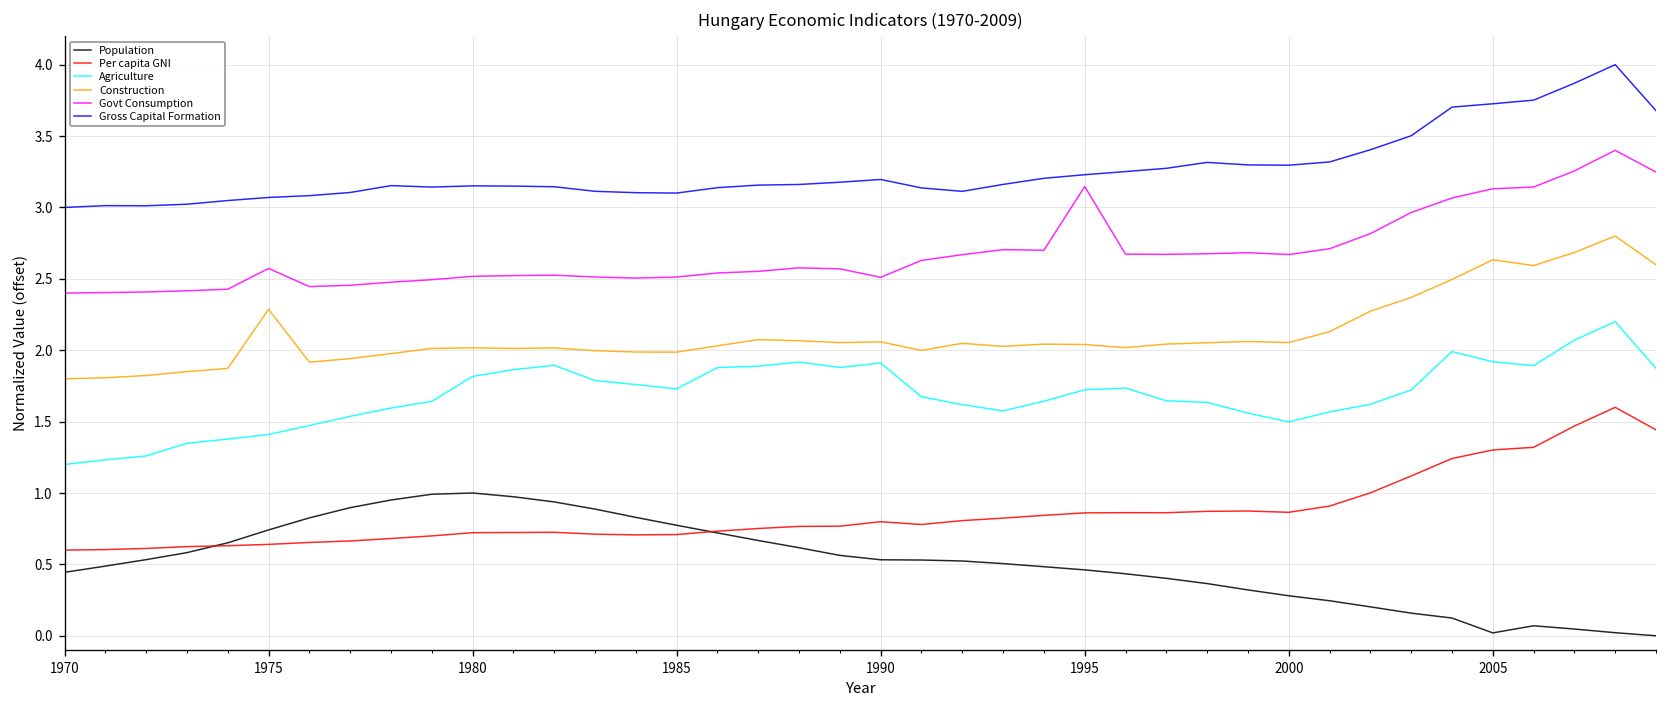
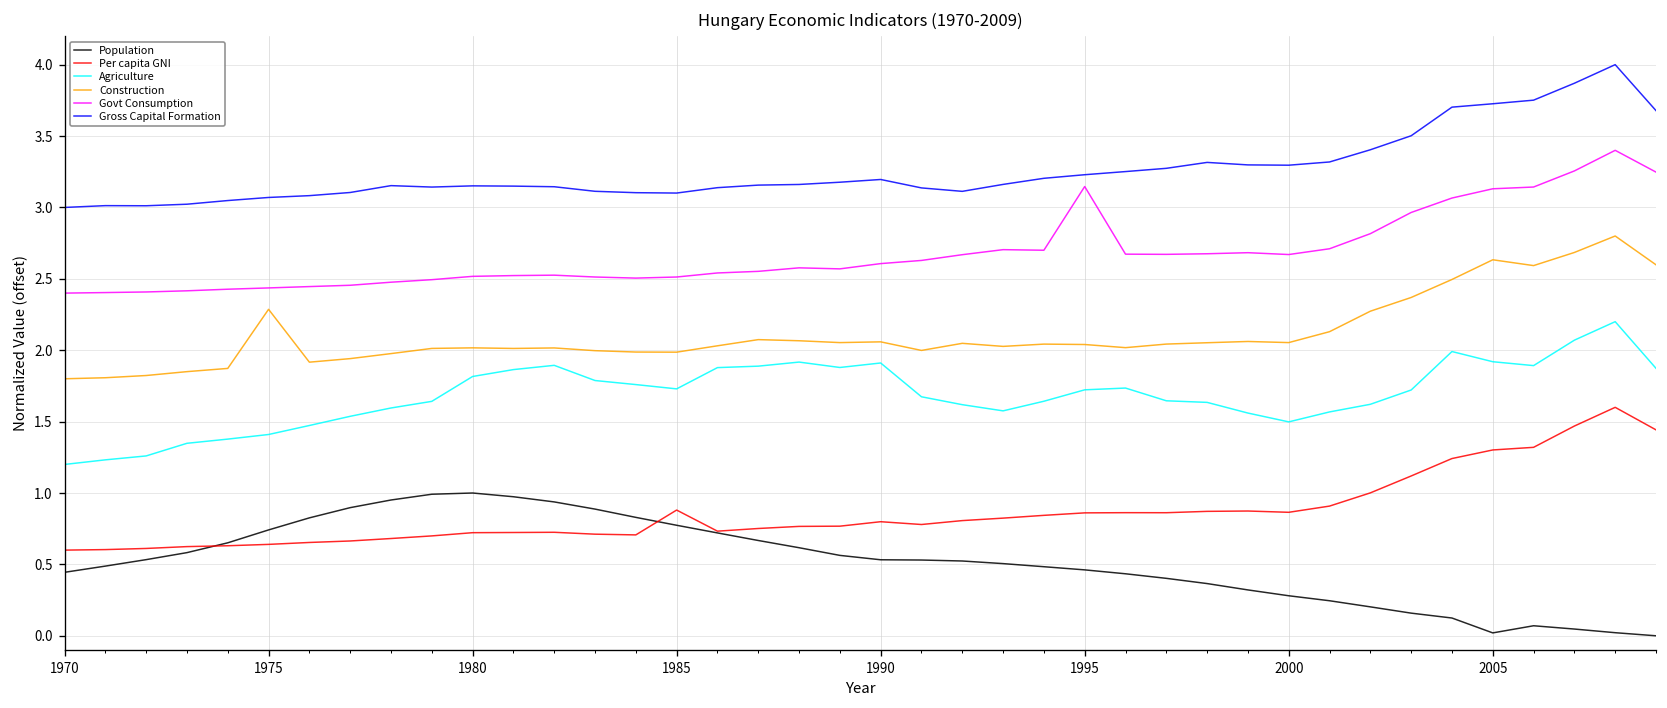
Govt Consumption, 1975: 2.57 -> 2.44
Per capita GNI, 1985: 0.71 -> 0.88
Govt Consumption, 1990: 2.51 -> 2.61
